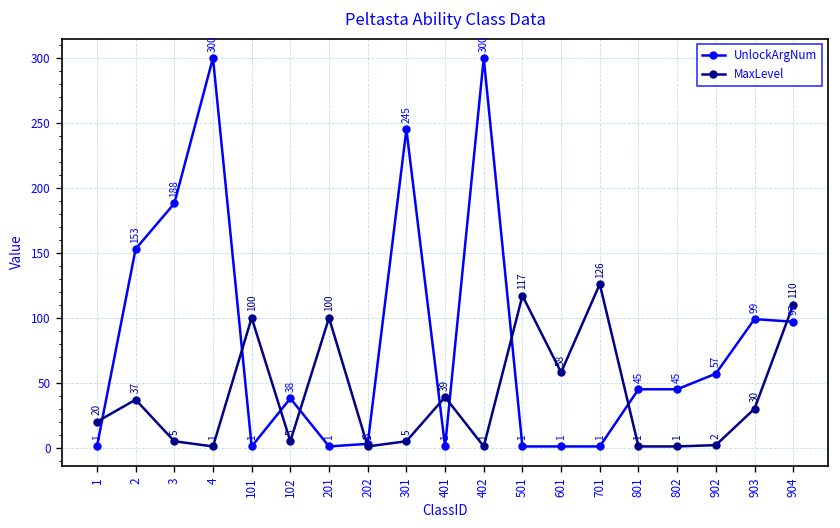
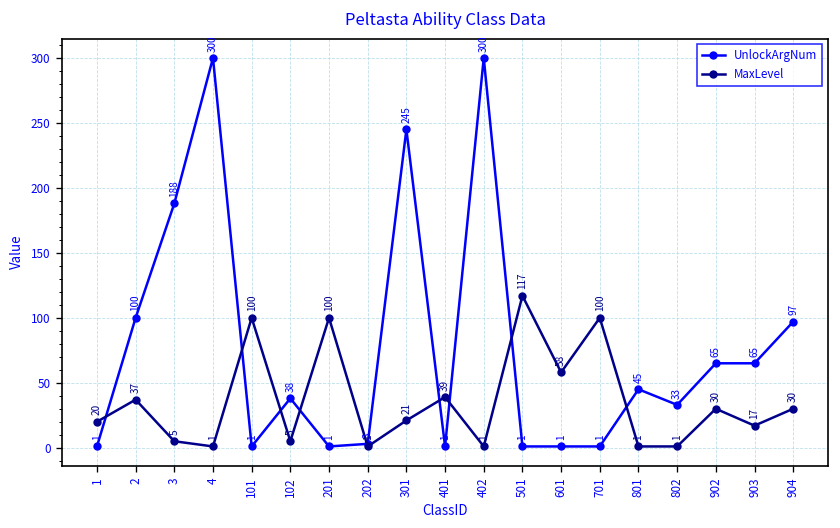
UnlockArgNum, 2: 153 -> 100
MaxLevel, 301: 5 -> 21
MaxLevel, 701: 126 -> 100
UnlockArgNum, 802: 45 -> 33
UnlockArgNum, 902: 57 -> 65
MaxLevel, 902: 2 -> 30
UnlockArgNum, 903: 99 -> 65
MaxLevel, 903: 30 -> 17
MaxLevel, 904: 110 -> 30
